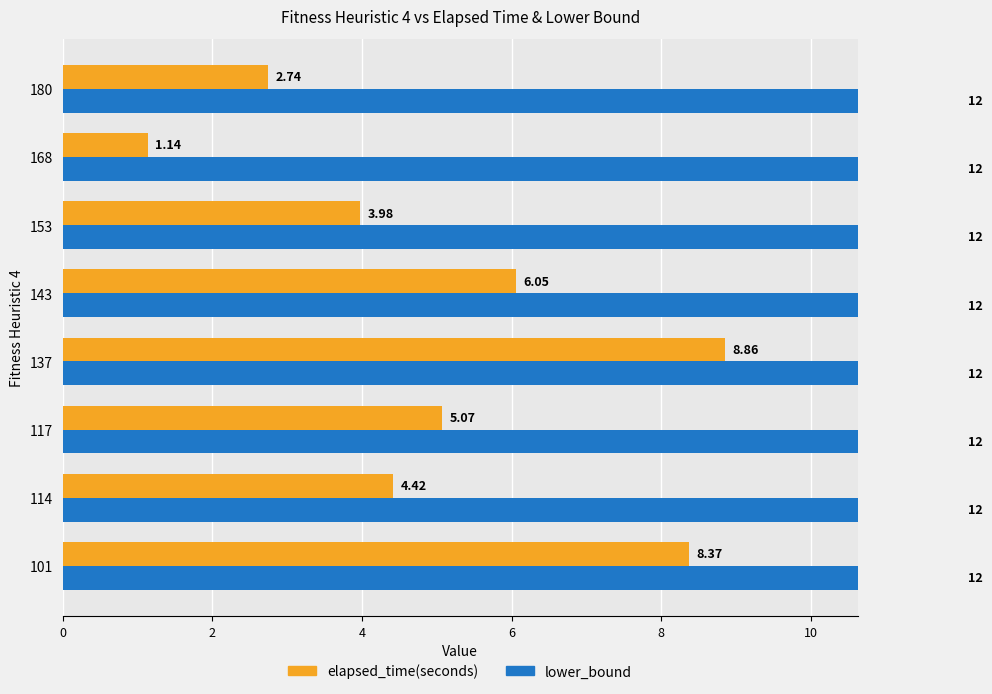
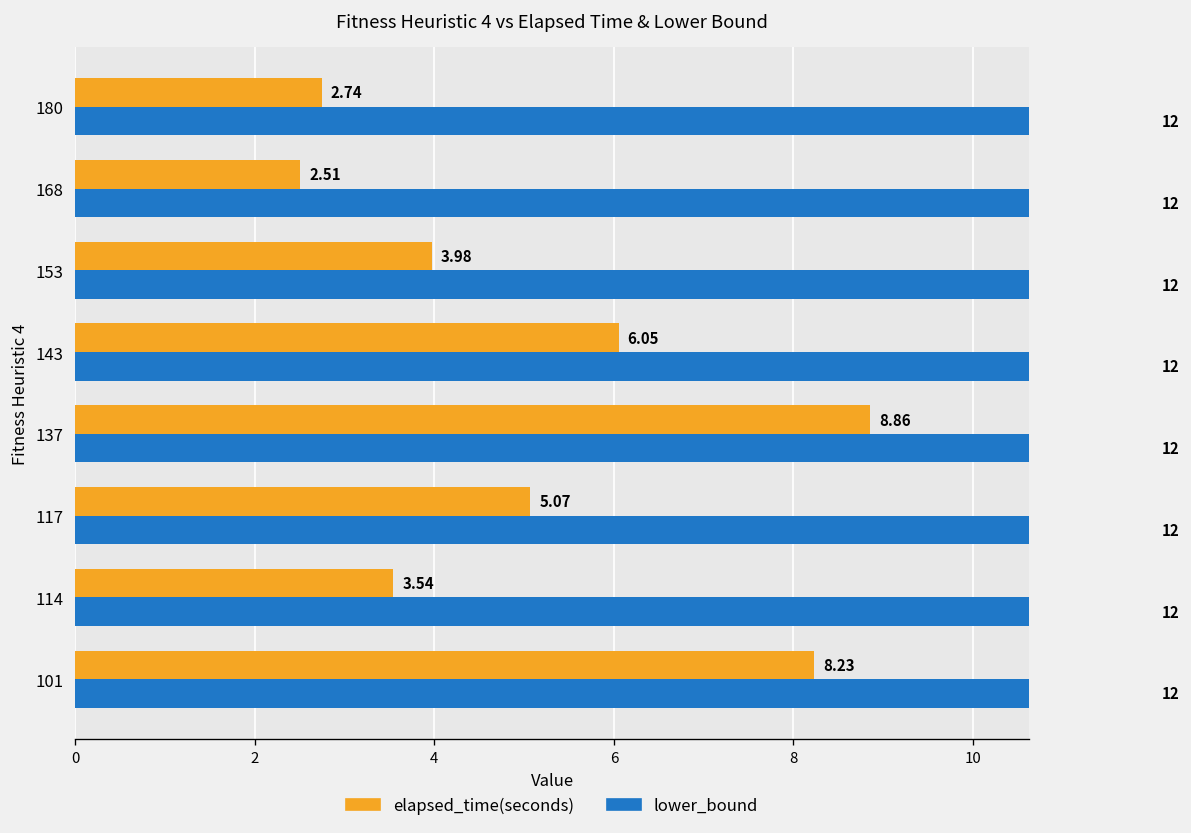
elapsed_time(seconds), 168: 1.14 -> 2.51
elapsed_time(seconds), 114: 4.42 -> 3.54
elapsed_time(seconds), 101: 8.37 -> 8.23
